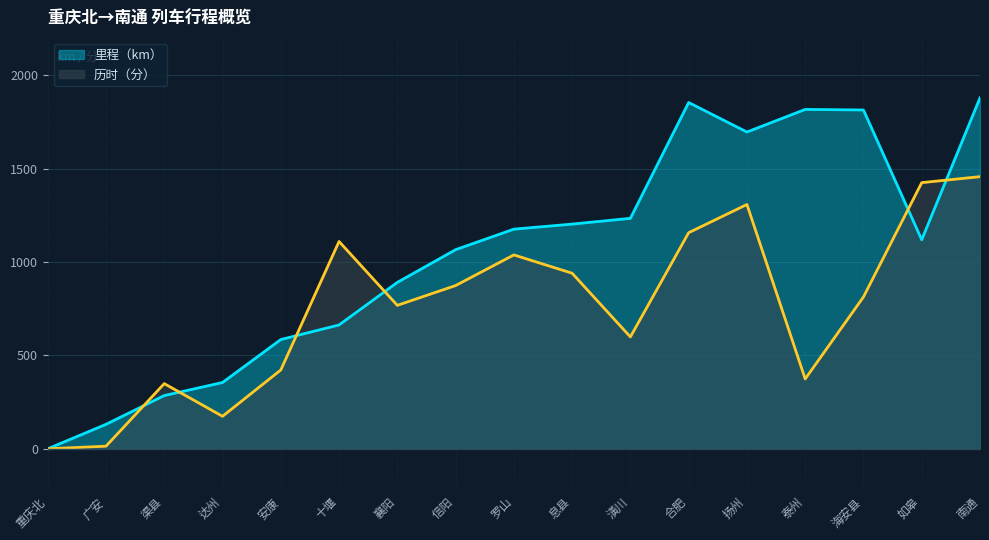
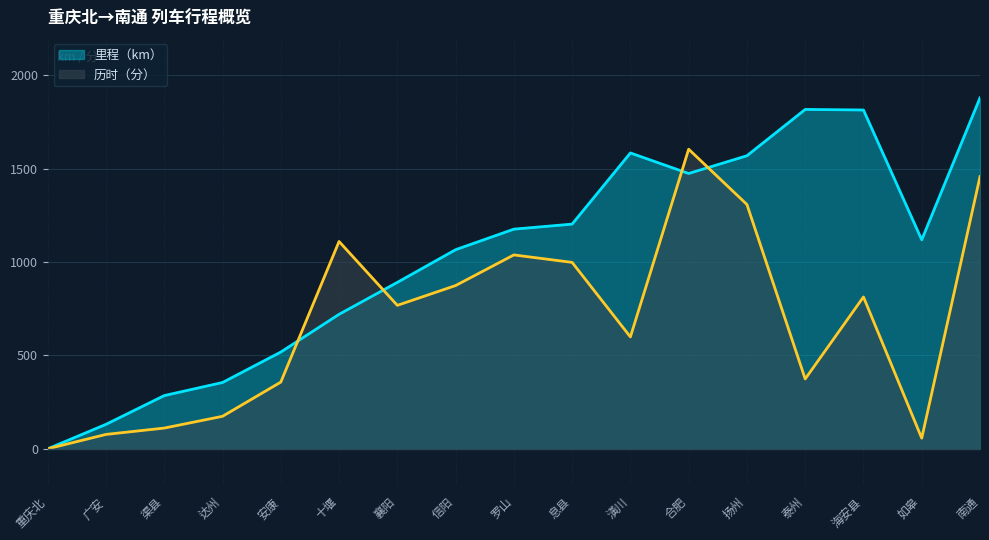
历时（分）, 广安: 10 -> 80
历时（分）, 渠县: 350 -> 110
里程（km）, 安康: 590 -> 520
历时（分）, 安康: 420 -> 360
里程（km）, 十堰: 660 -> 720
历时（分）, 息县: 940 -> 1000
里程（km）, 潢川: 1230 -> 1580
里程（km）, 合肥: 1850 -> 1470
历时（分）, 合肥: 1160 -> 1600
里程（km）, 扬州: 1700 -> 1570
历时（分）, 如皋: 1430 -> 60
